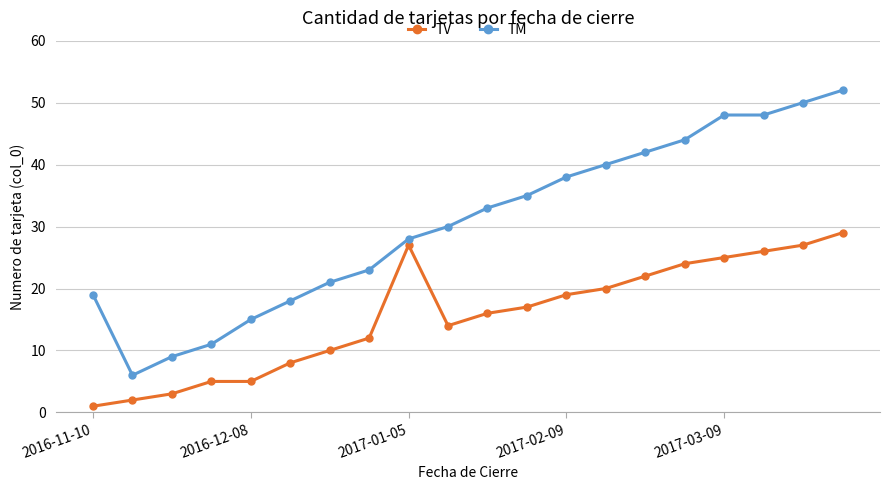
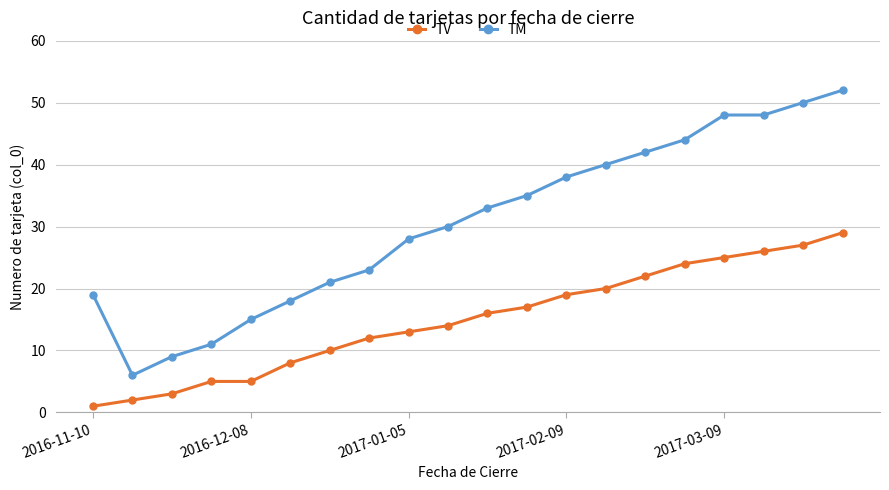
TV, 2017-01-05: 27 -> 13
